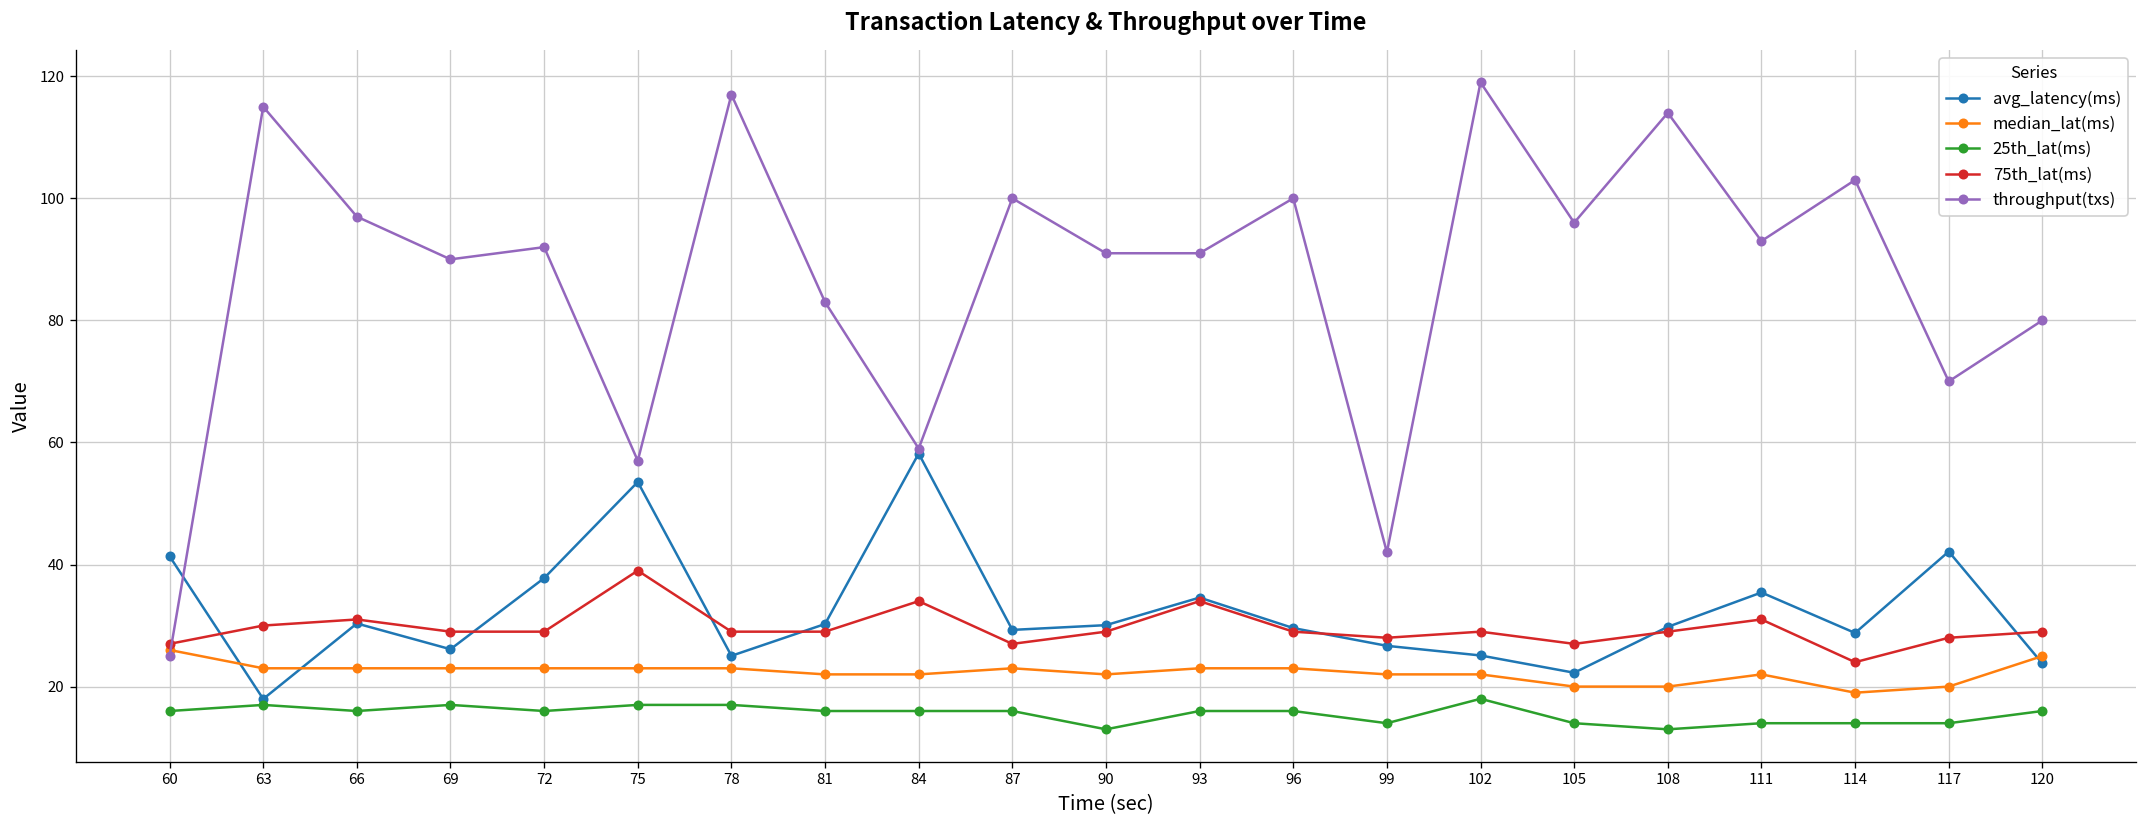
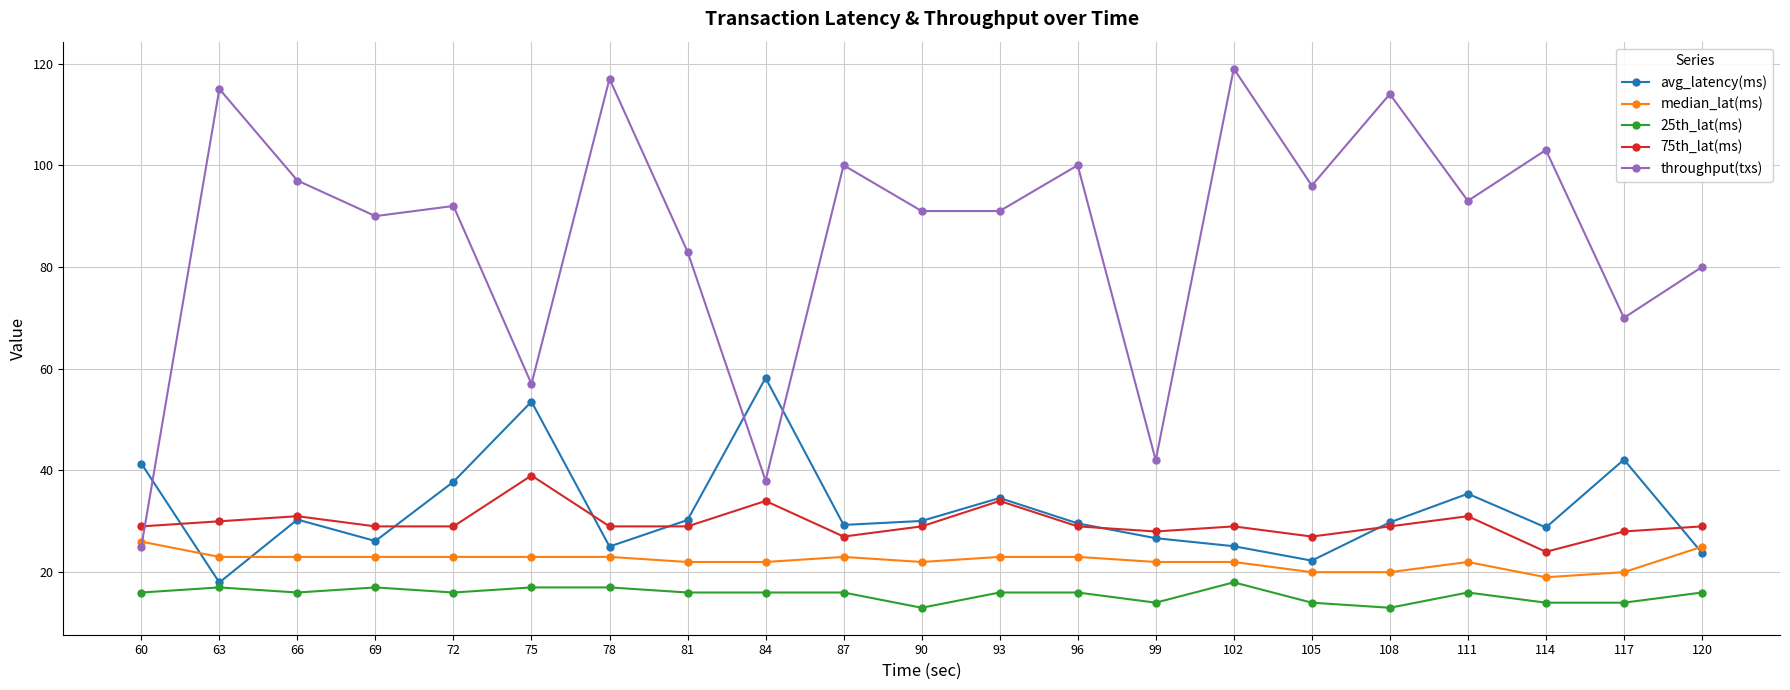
75th_lat(ms), 60: 27 -> 29
throughput(txs), 84: 59 -> 38
25th_lat(ms), 111: 14 -> 16
